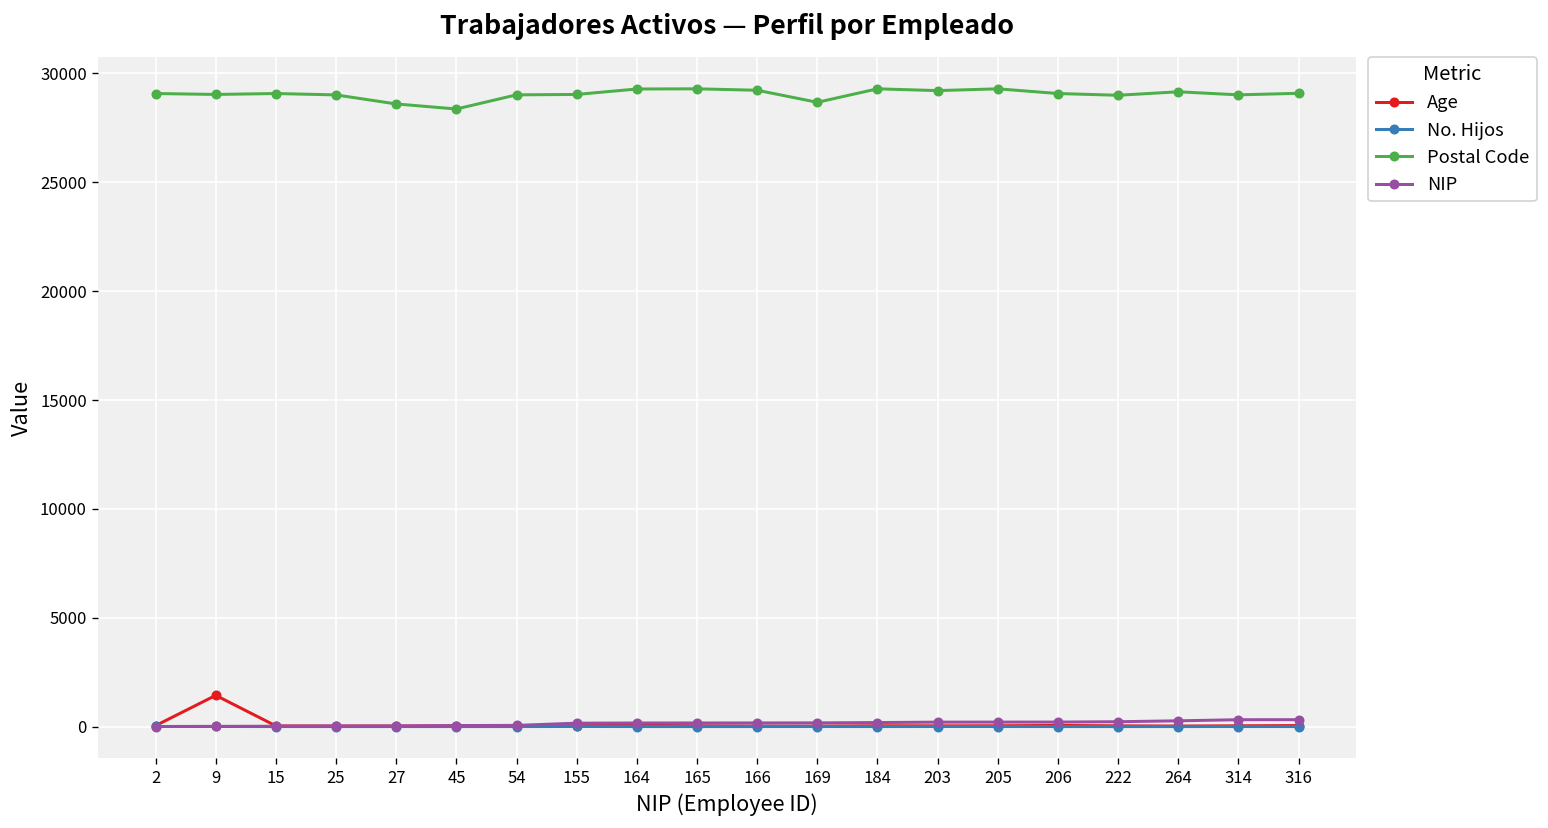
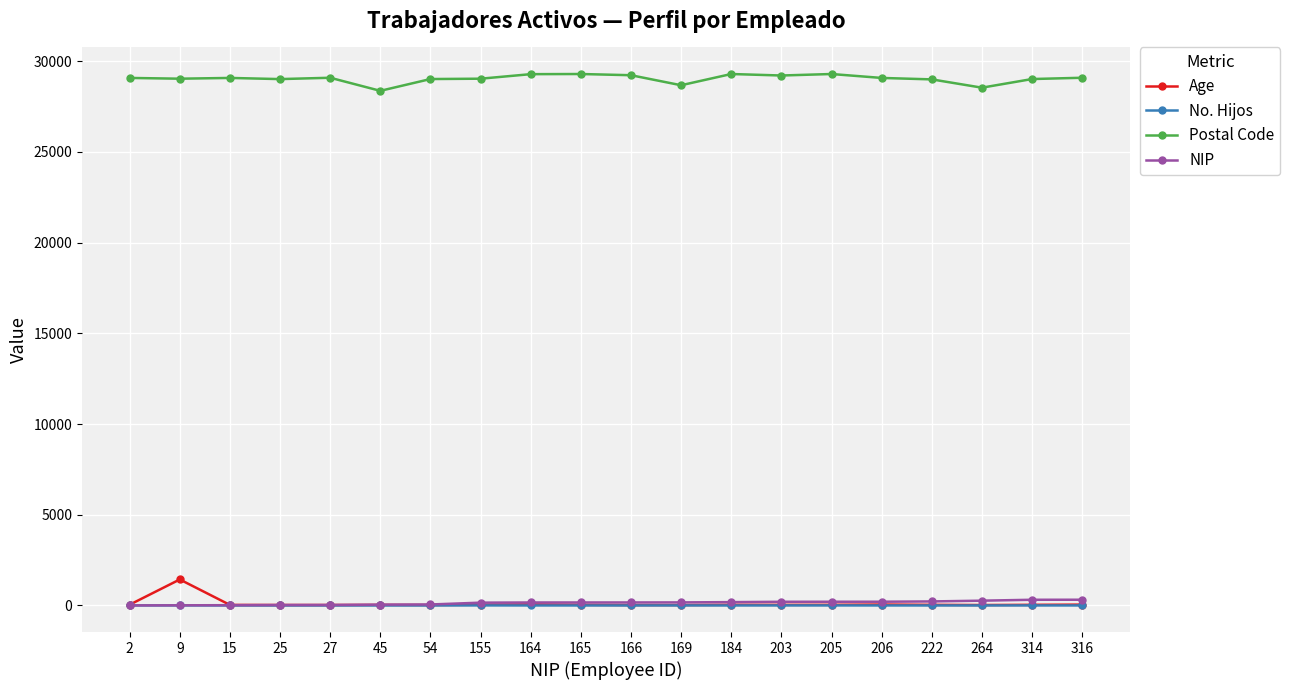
Postal Code, 27: 28600 -> 29100
Postal Code, 264: 29200 -> 28500
